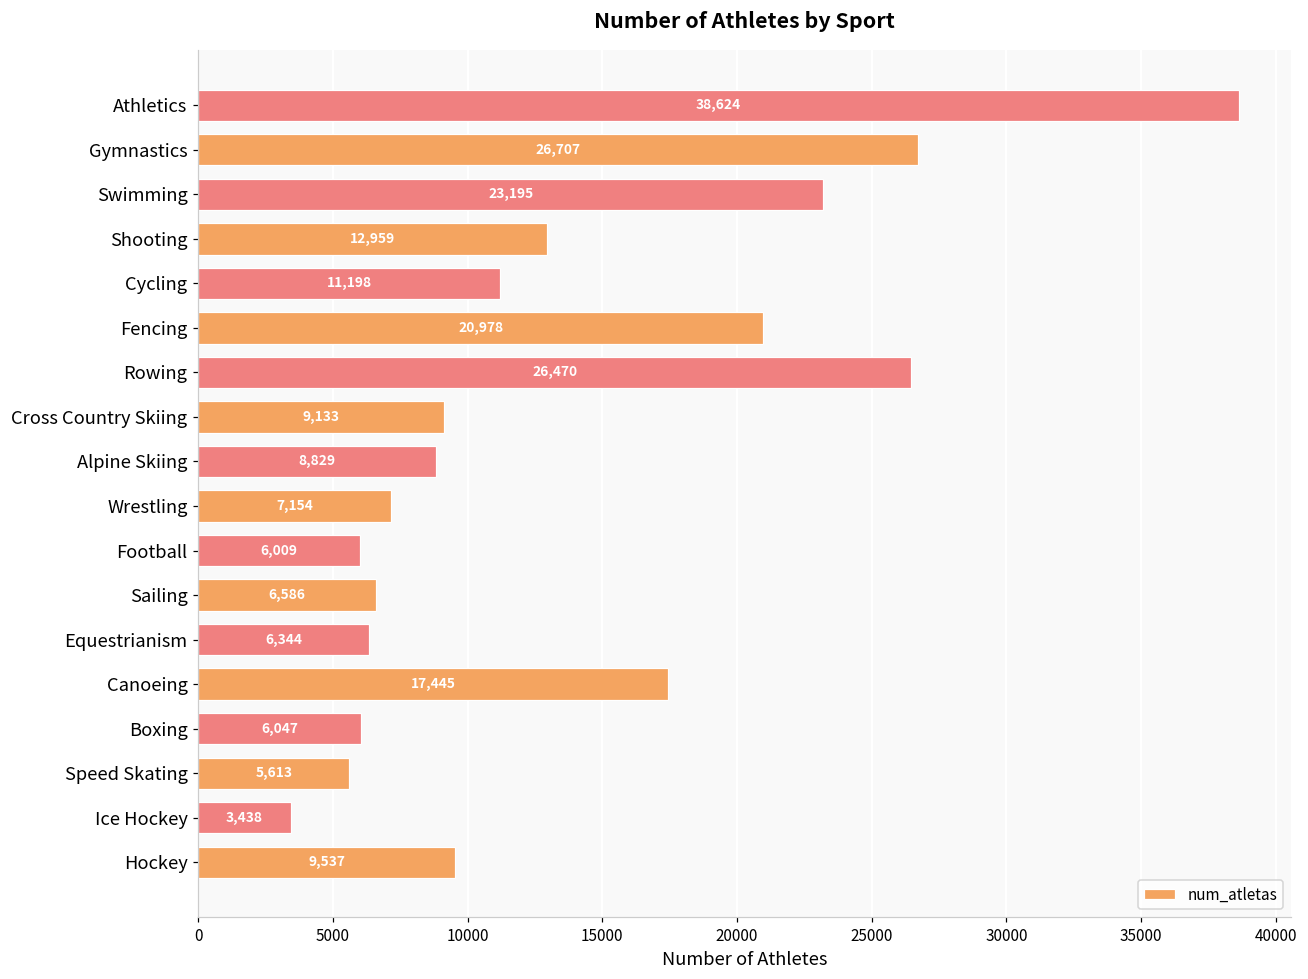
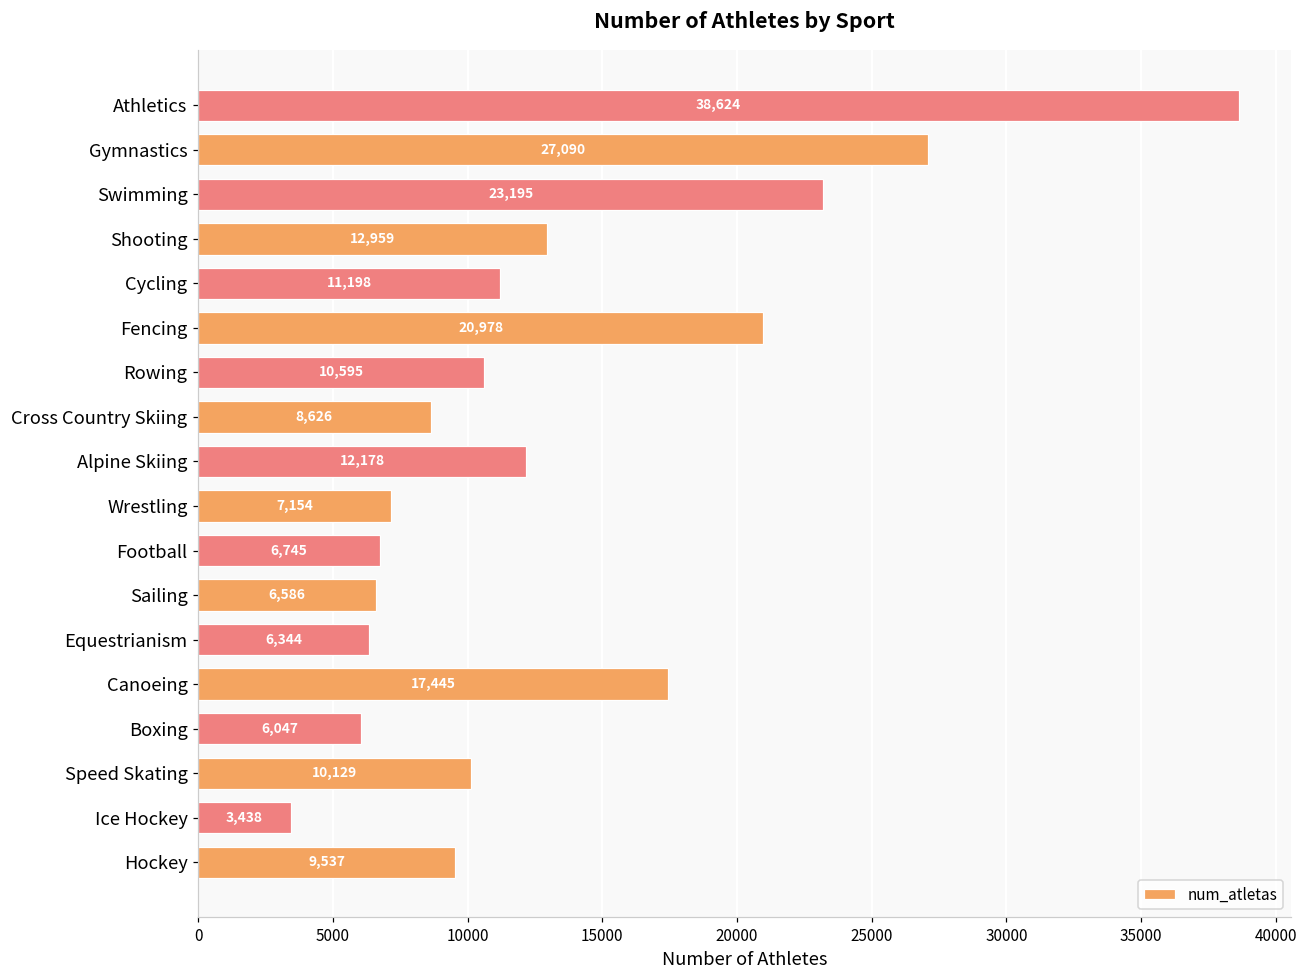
Gymnastics: 26,707 -> 27,090
Rowing: 26,470 -> 10,595
Cross Country Skiing: 9,133 -> 8,626
Alpine Skiing: 8,829 -> 12,178
Football: 6,009 -> 6,745
Speed Skating: 5,613 -> 10,129
